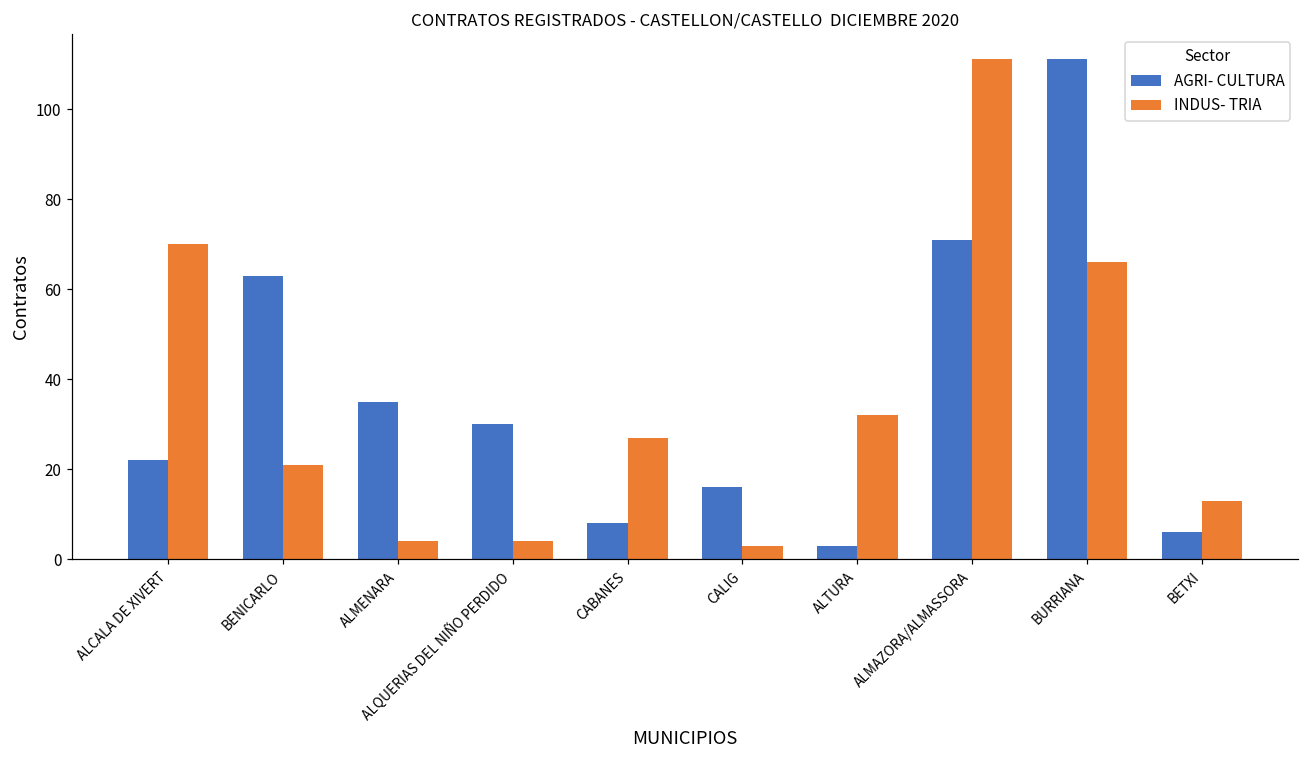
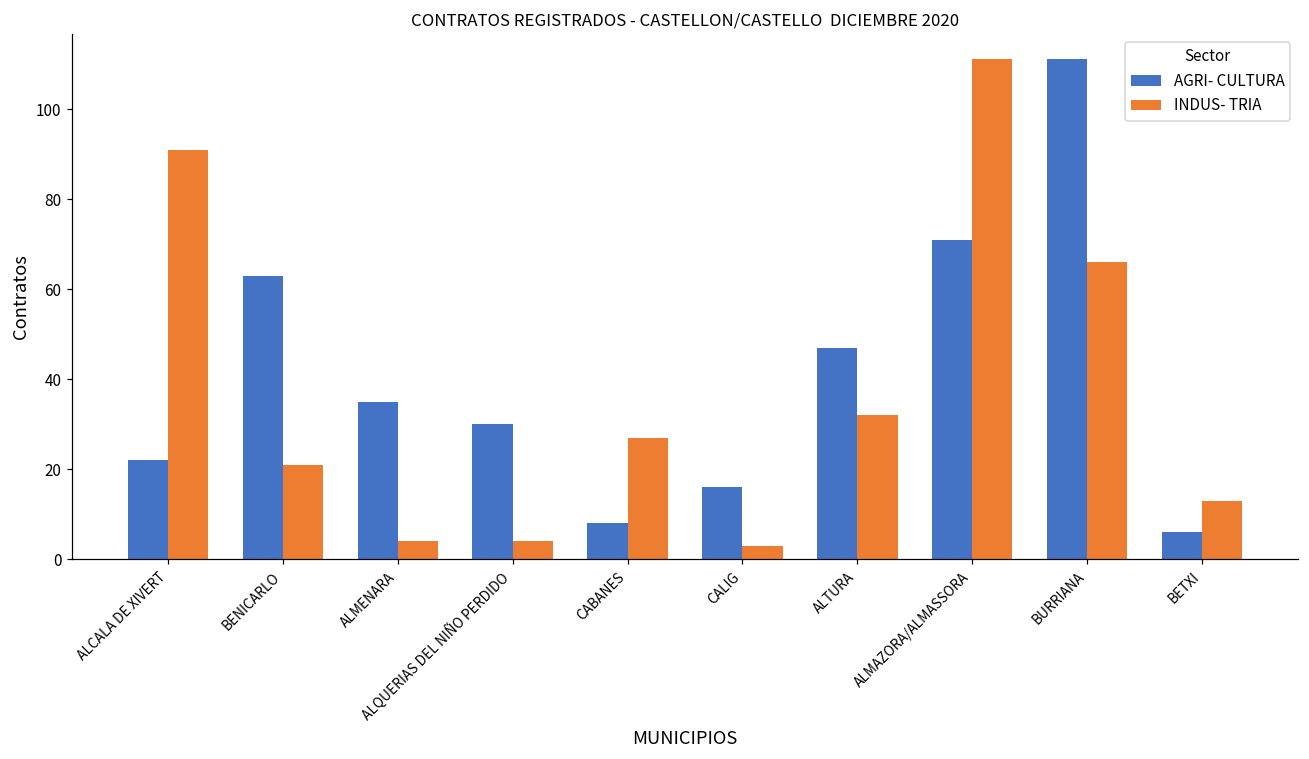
INDUS- TRIA, ALCALA DE XIVERT: 70 -> 91
AGRI- CULTURA, ALTURA: 3 -> 47
